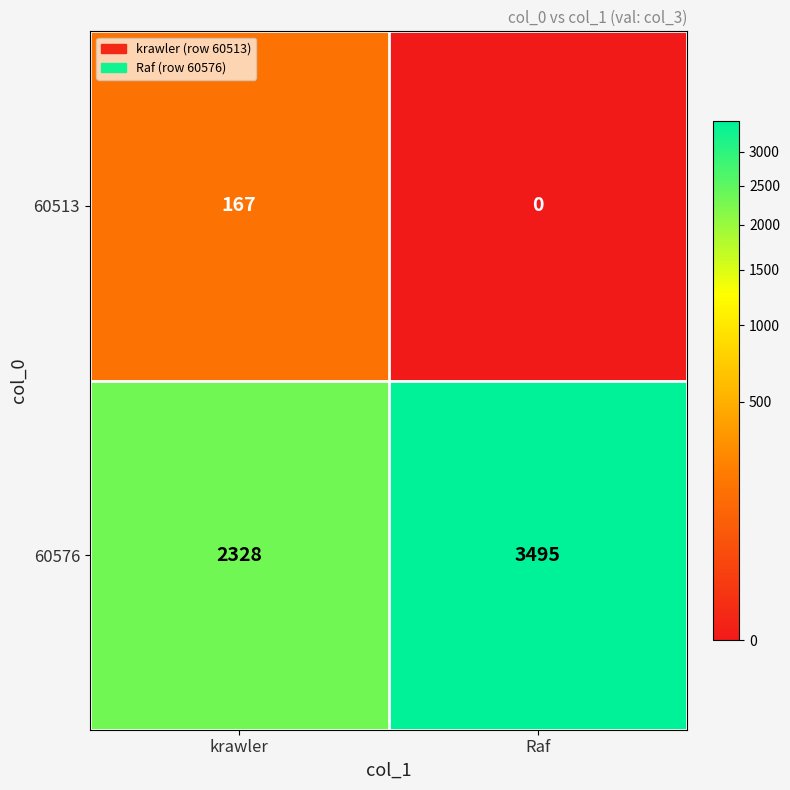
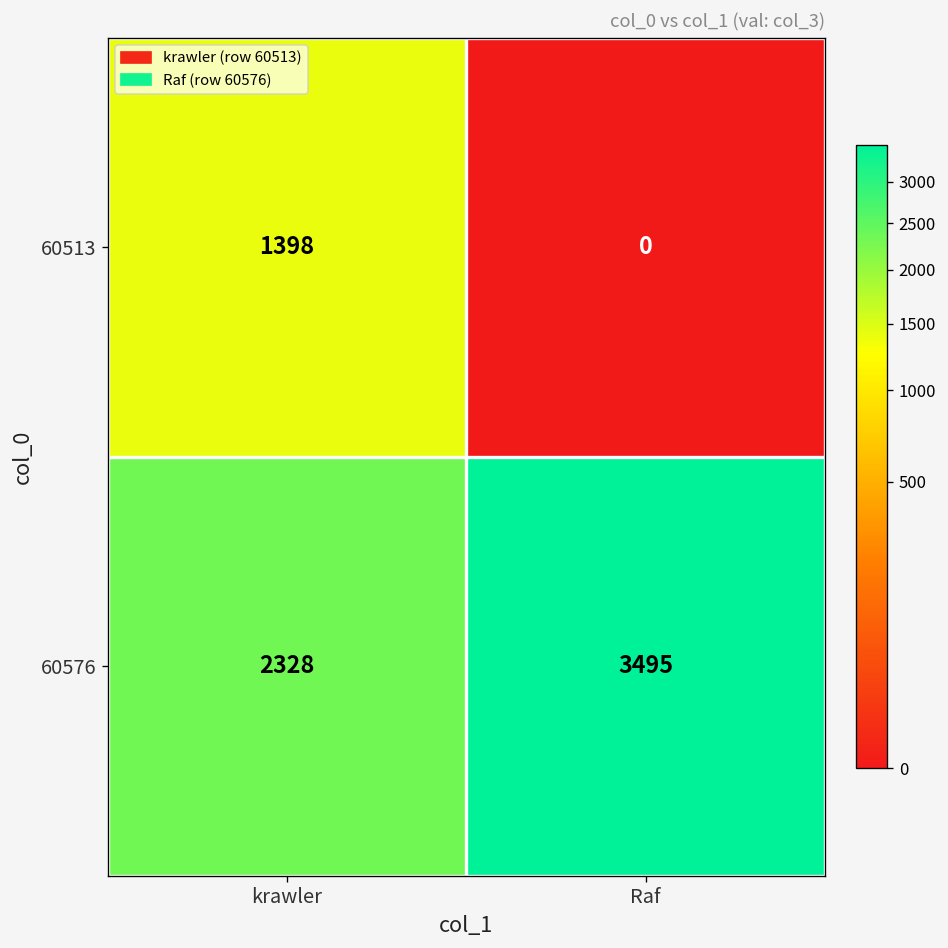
60513, krawler: 167 -> 1398
